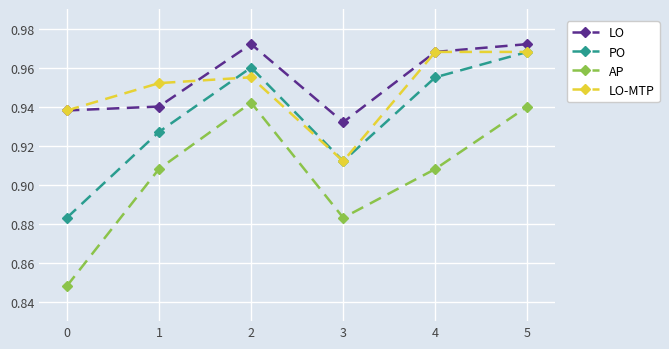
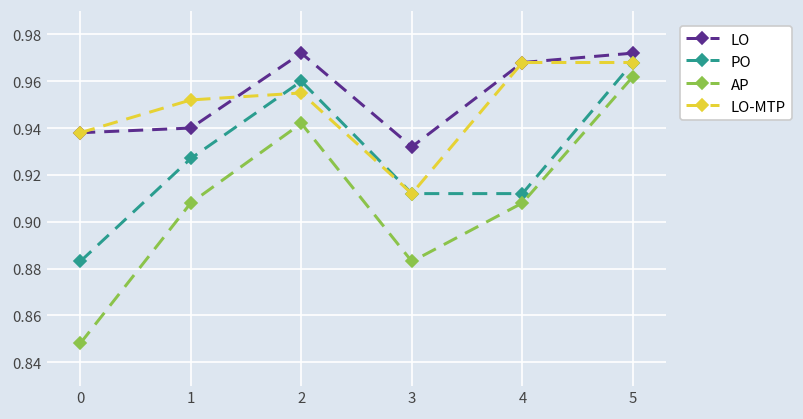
PO, 4: 0.955 -> 0.912
AP, 5: 0.940 -> 0.962
